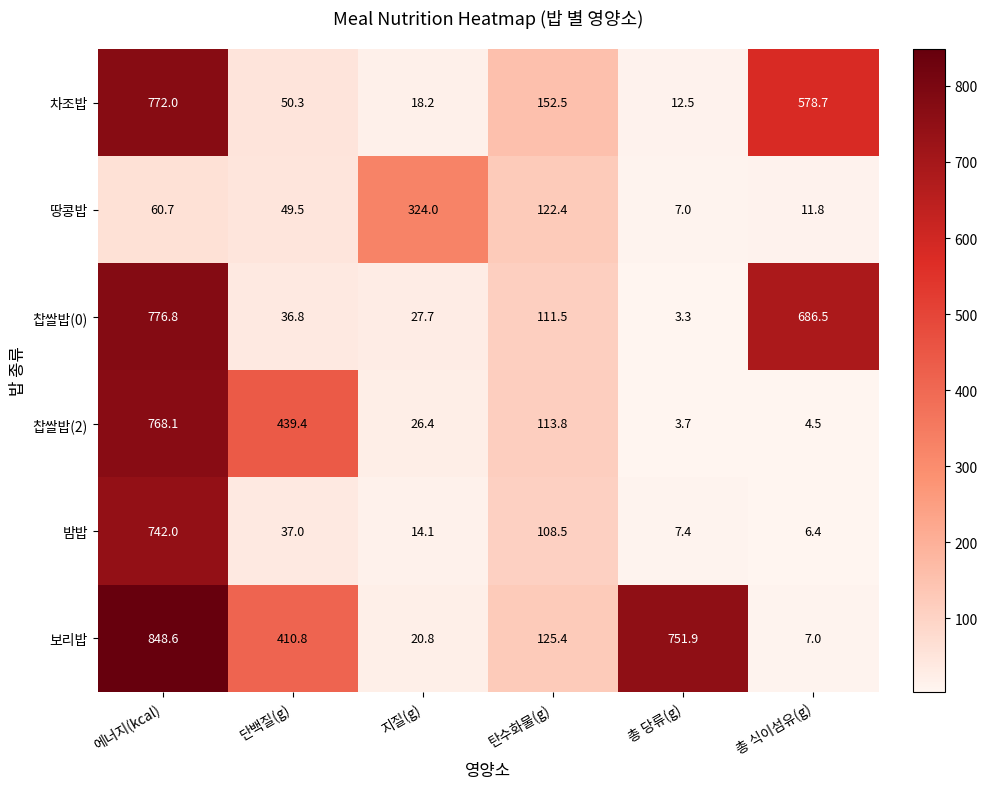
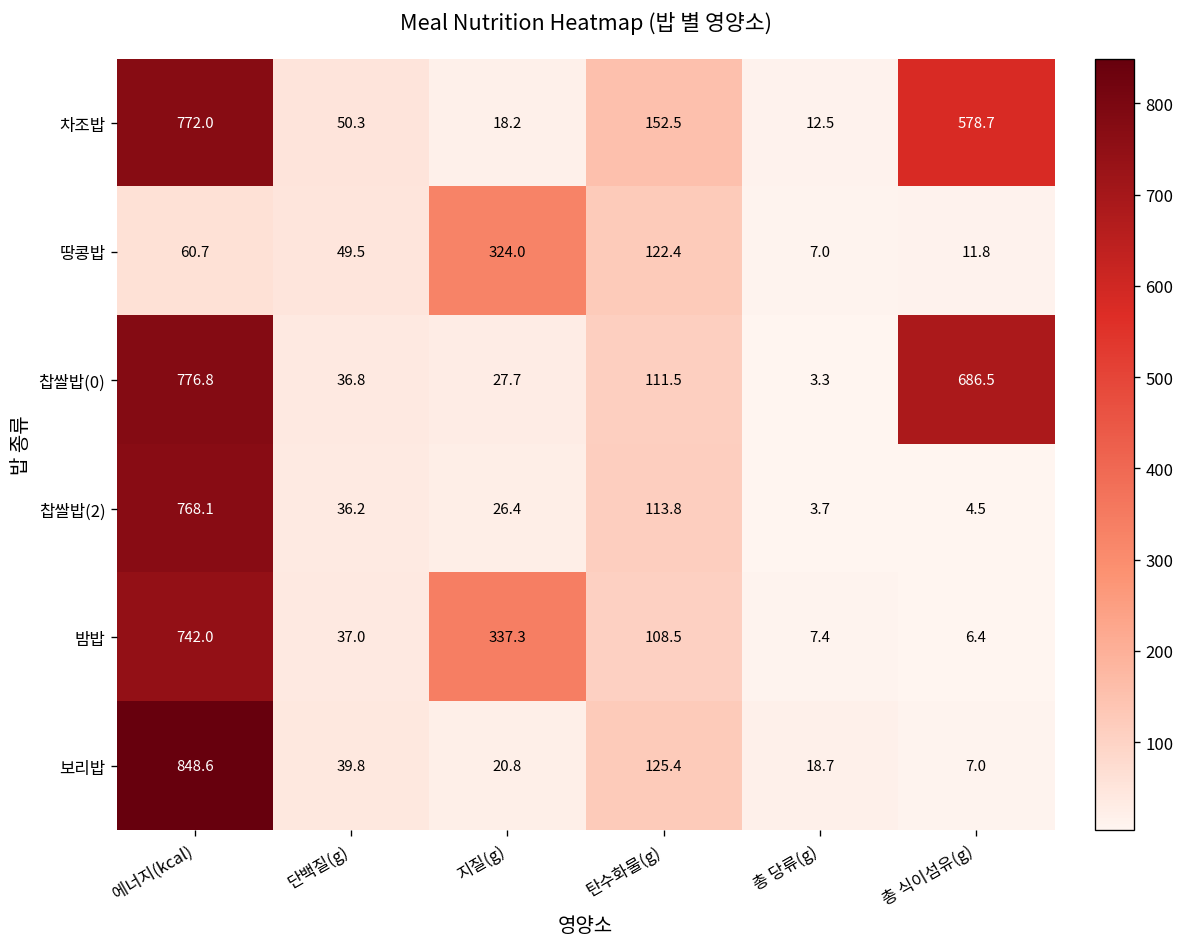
찹쌀밥(2), 단백질(g): 439.4 -> 36.2
밤밥, 지질(g): 14.1 -> 337.3
보리밥, 단백질(g): 410.8 -> 39.8
보리밥, 총 당류(g): 751.9 -> 18.7
